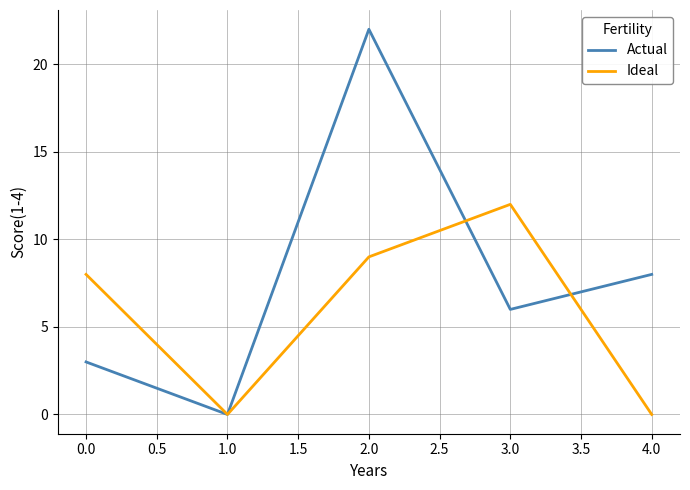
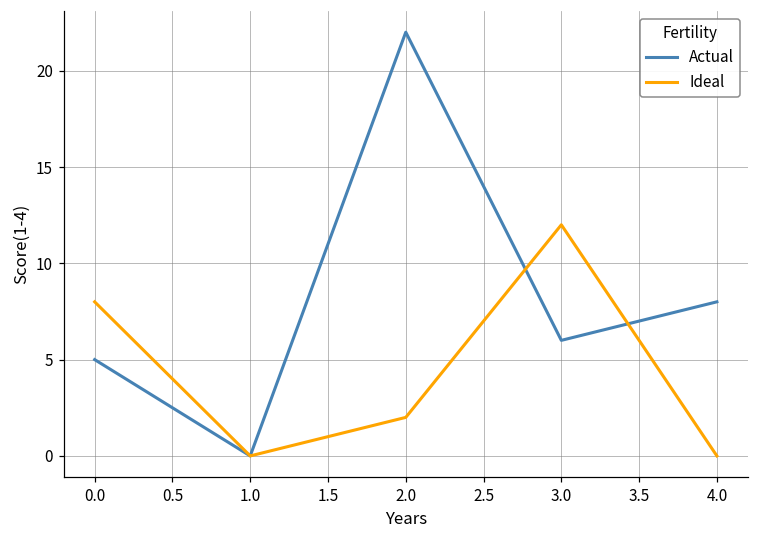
Actual, 0.0: 3 -> 5
Ideal, 2.0: 9 -> 2
